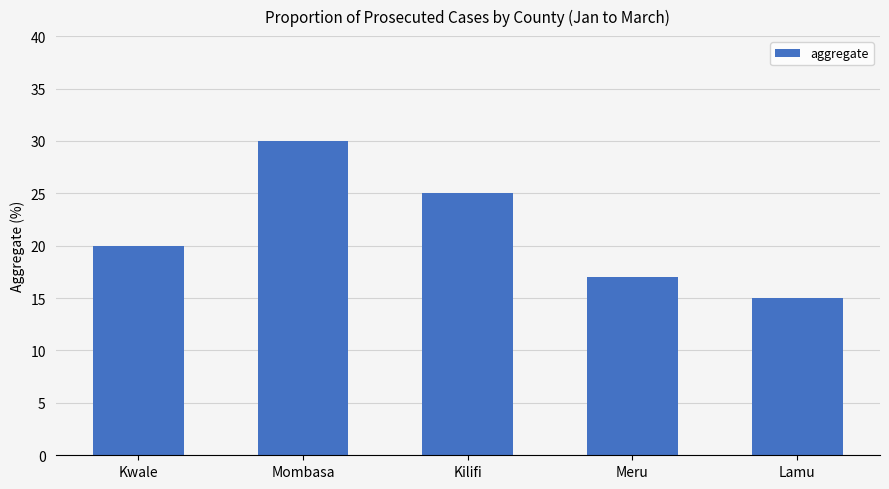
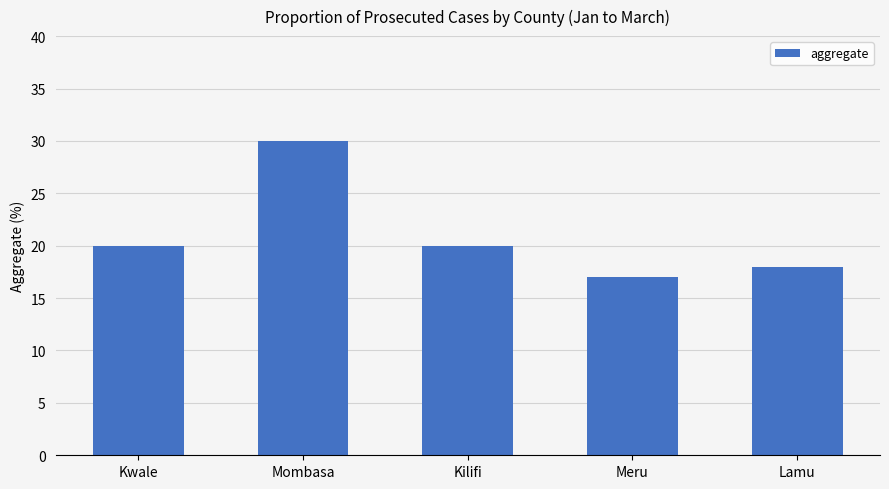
Kilifi: 25 -> 20
Lamu: 15 -> 18
